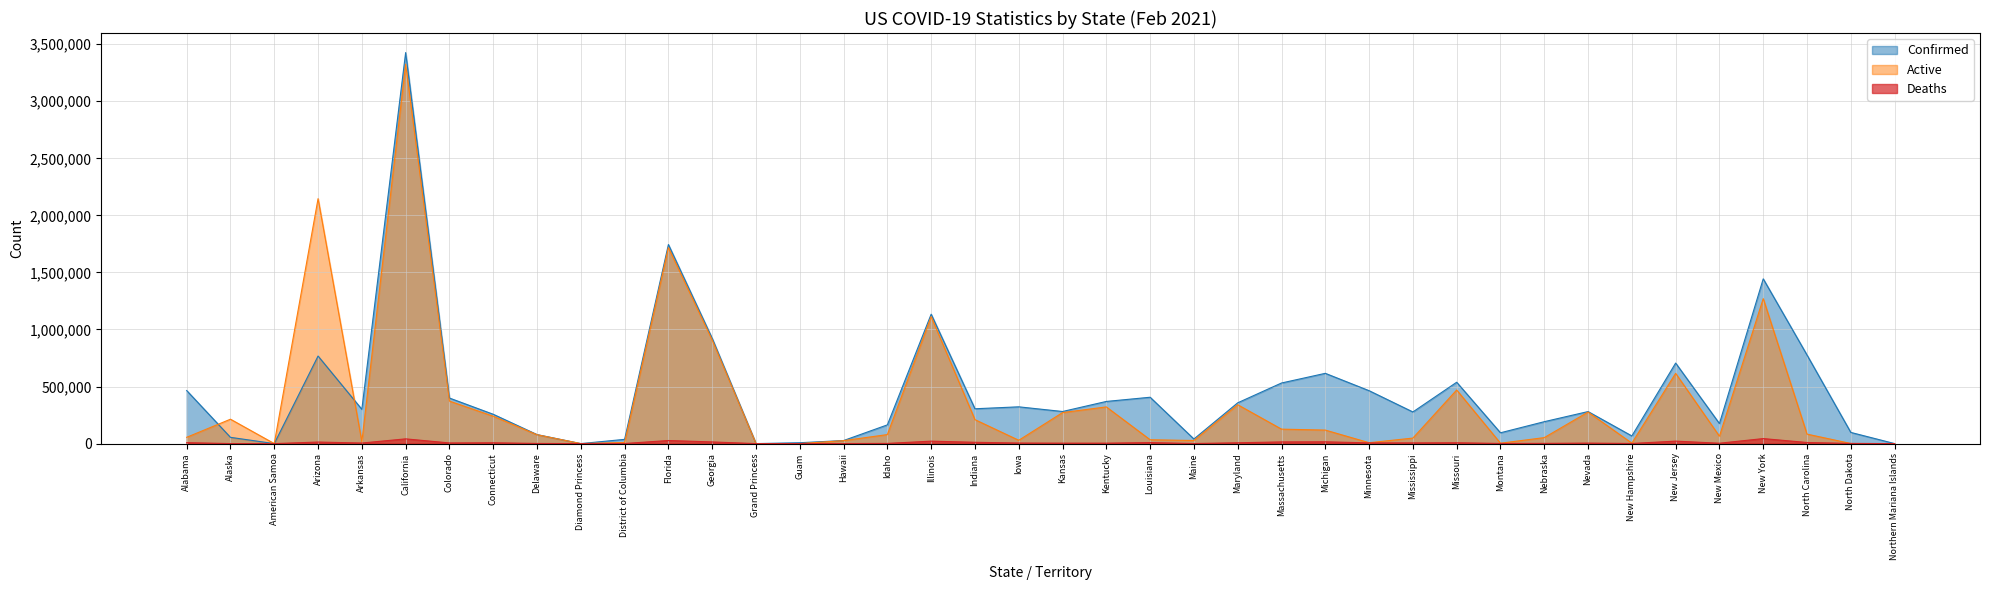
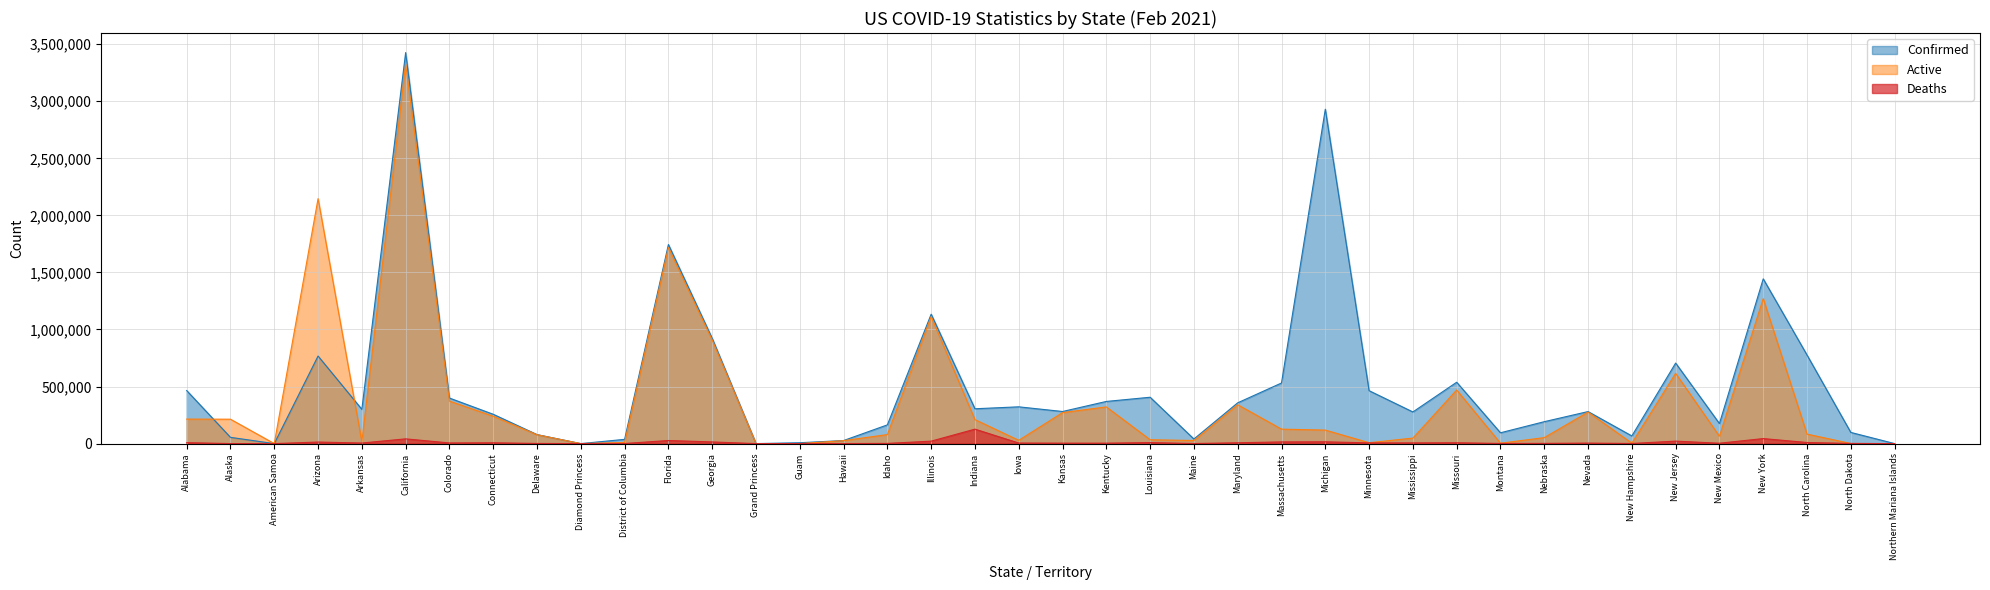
Active, Alabama: 60,000 -> 210,000
Deaths, Indiana: 10,000 -> 130,000
Confirmed, Michigan: 620,000 -> 2,930,000
